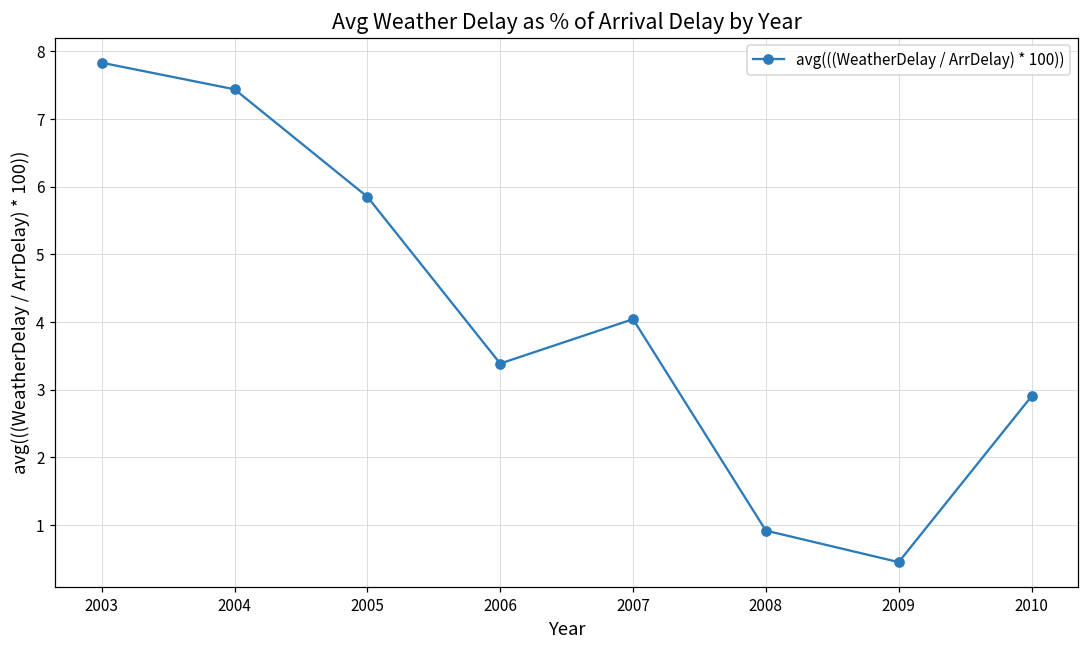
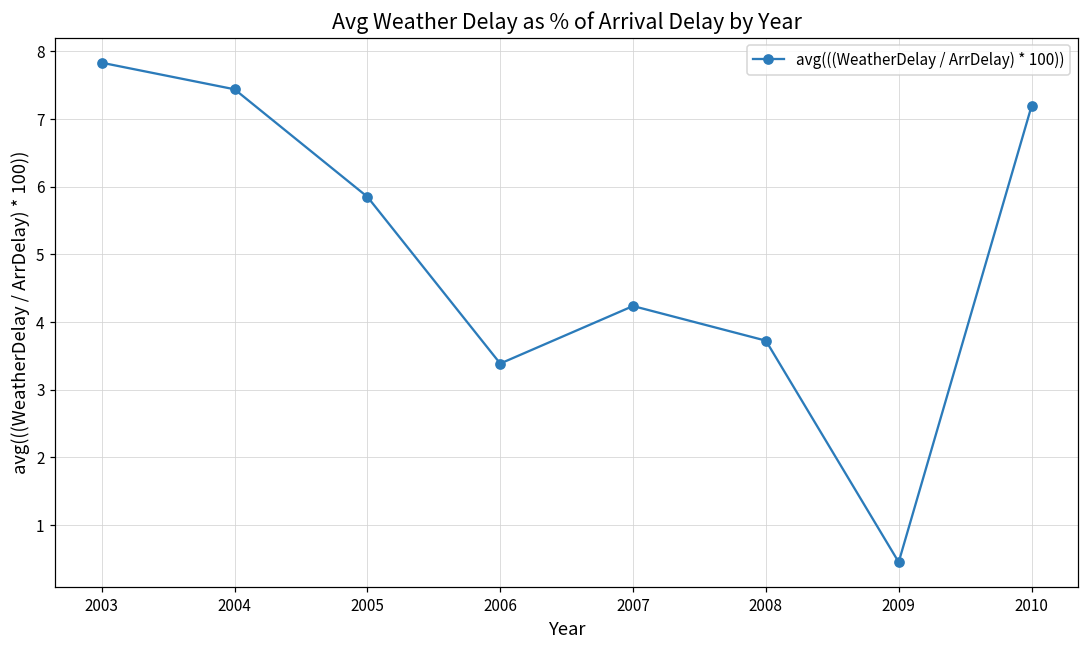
2007: 4.0 -> 4.2
2008: 0.9 -> 3.7
2010: 2.9 -> 7.2
